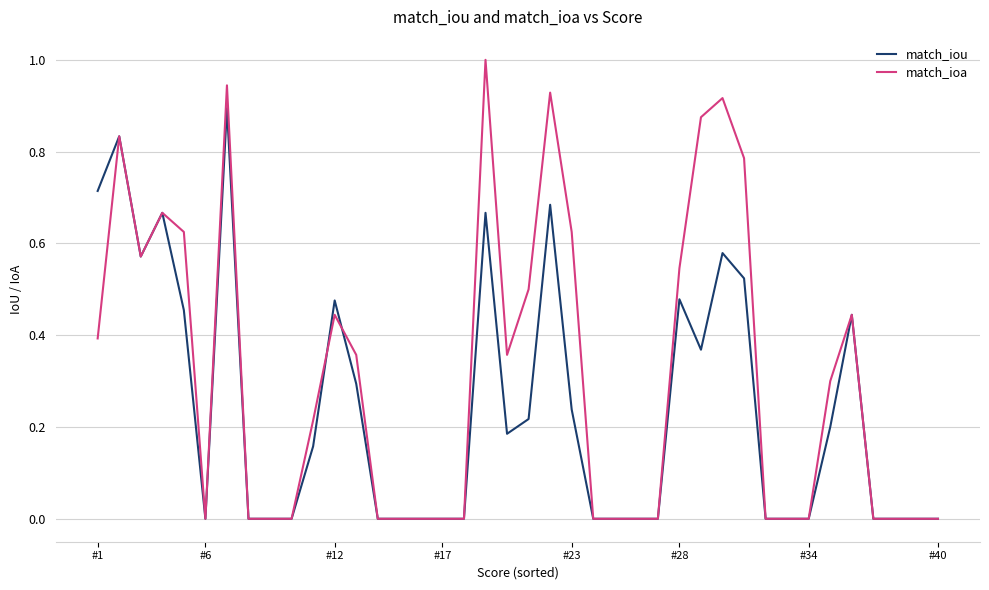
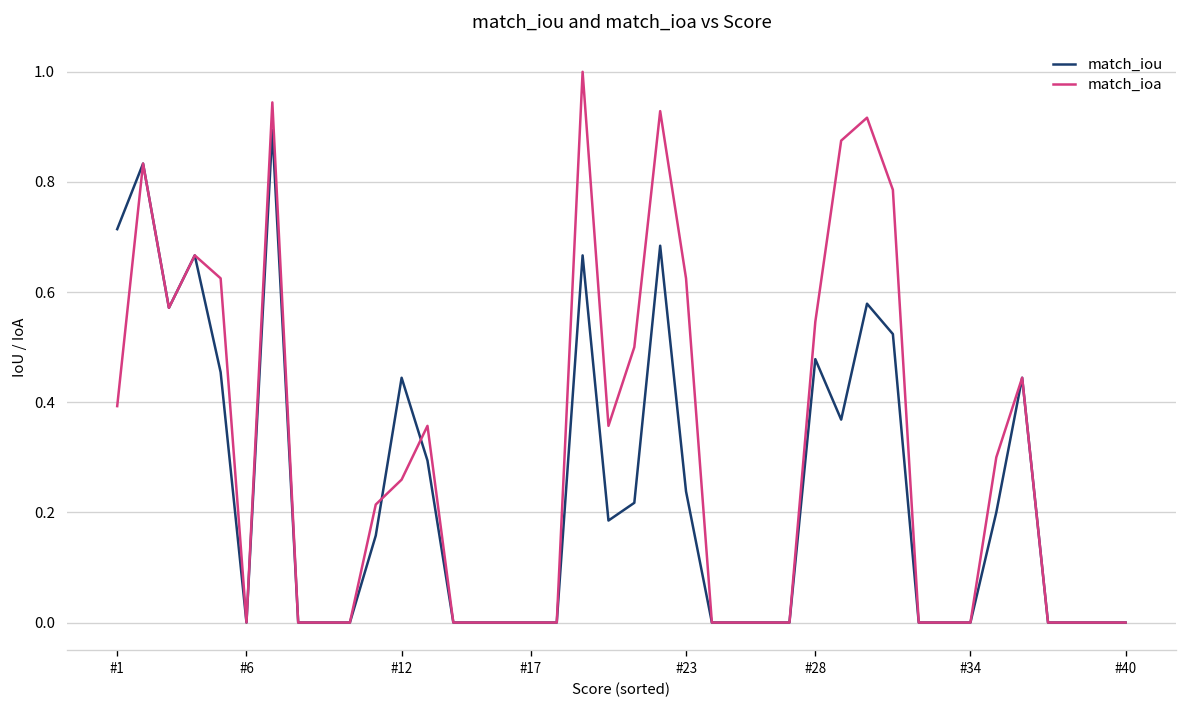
match_iou, #12: 0.48 -> 0.44
match_ioa, #12: 0.44 -> 0.26
